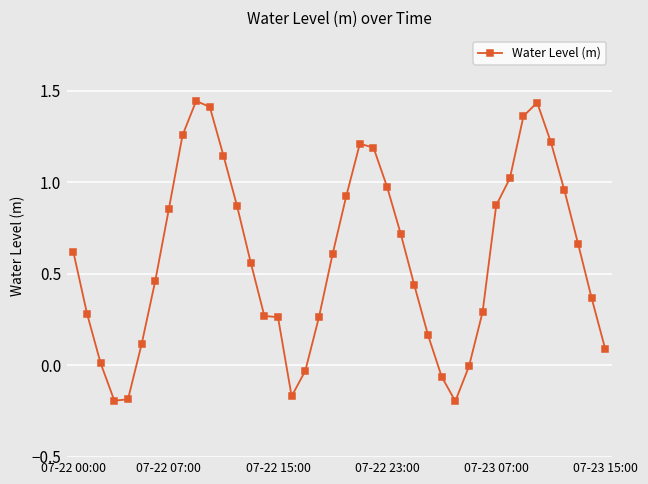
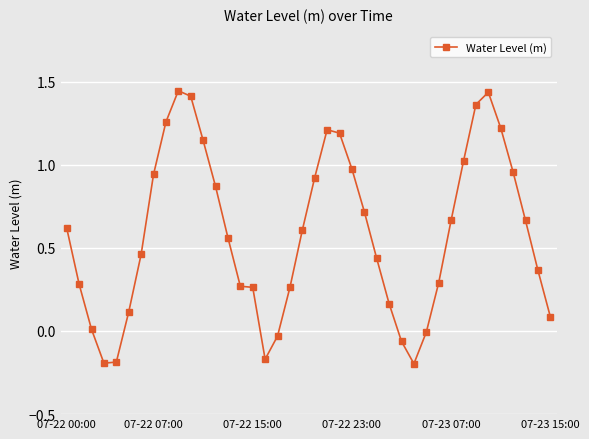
07-22 07:00: 0.85 -> 0.94
07-23 07:00: 0.87 -> 0.67
